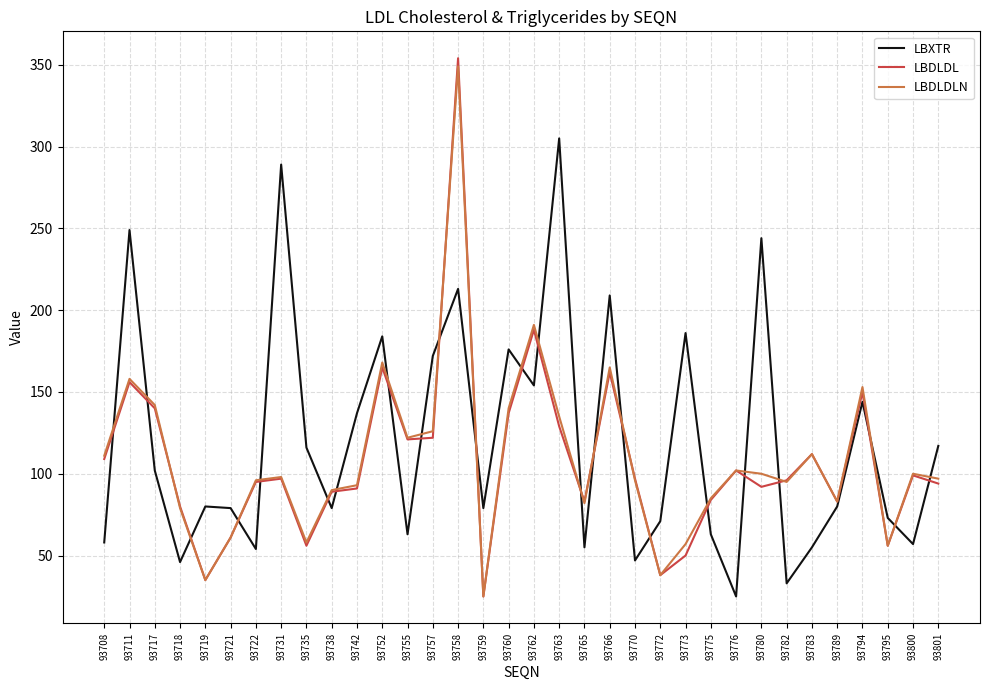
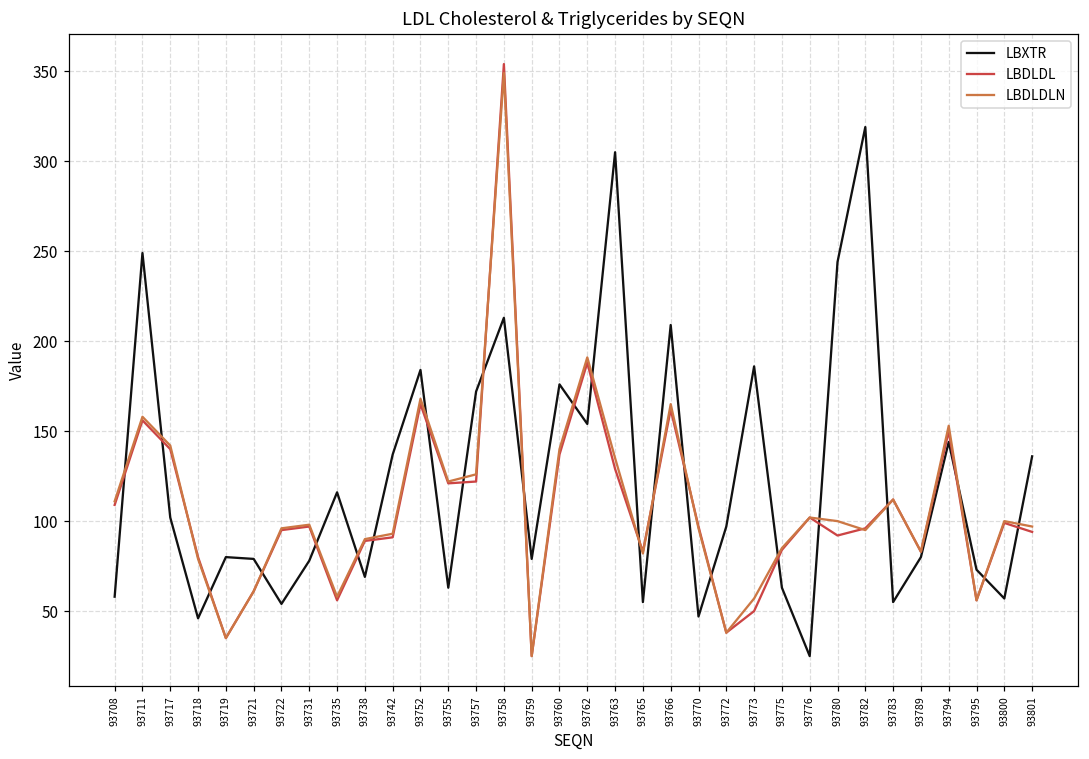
LBXTR, 93731: 289 -> 78
LBXTR, 93738: 79 -> 69
LBXTR, 93772: 71 -> 97
LBXTR, 93782: 33 -> 319
LBXTR, 93801: 117 -> 136
